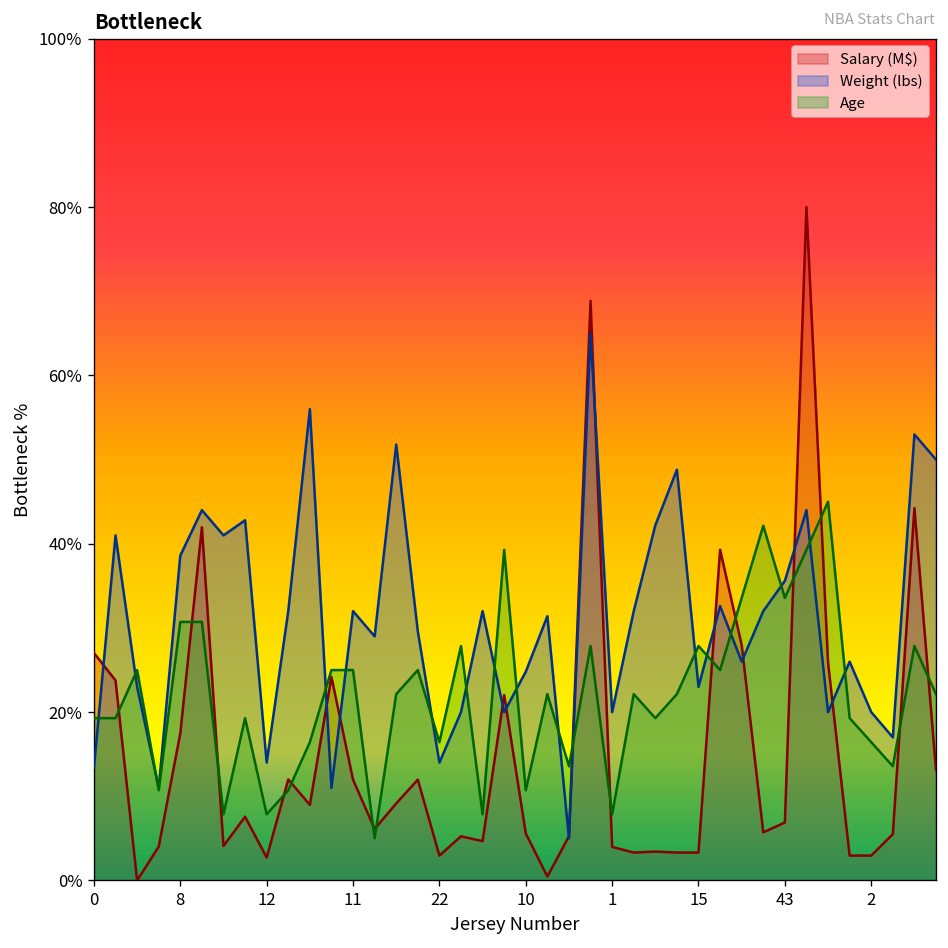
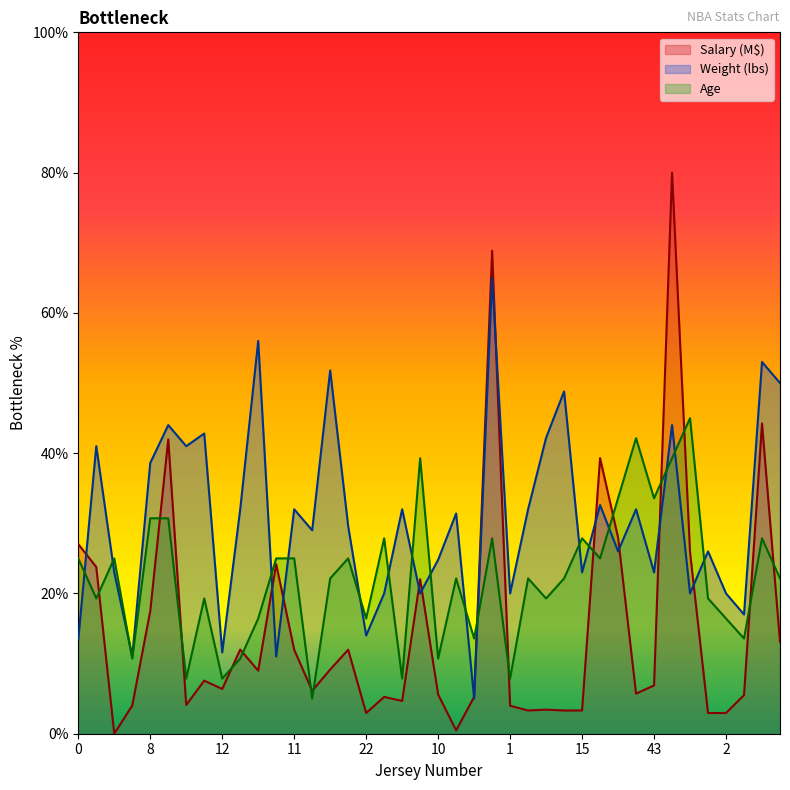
Age, 0: 19% -> 25%
Salary (M$), 12: 3% -> 6%
Weight (lbs), 12: 14% -> 12%
Weight (lbs), 43: 36% -> 23%
